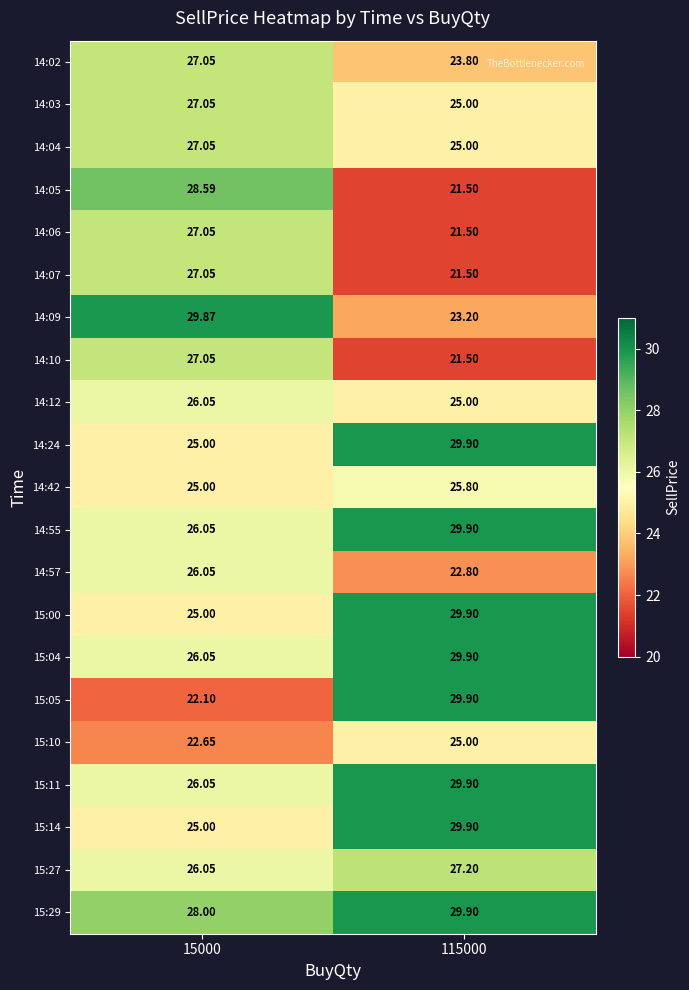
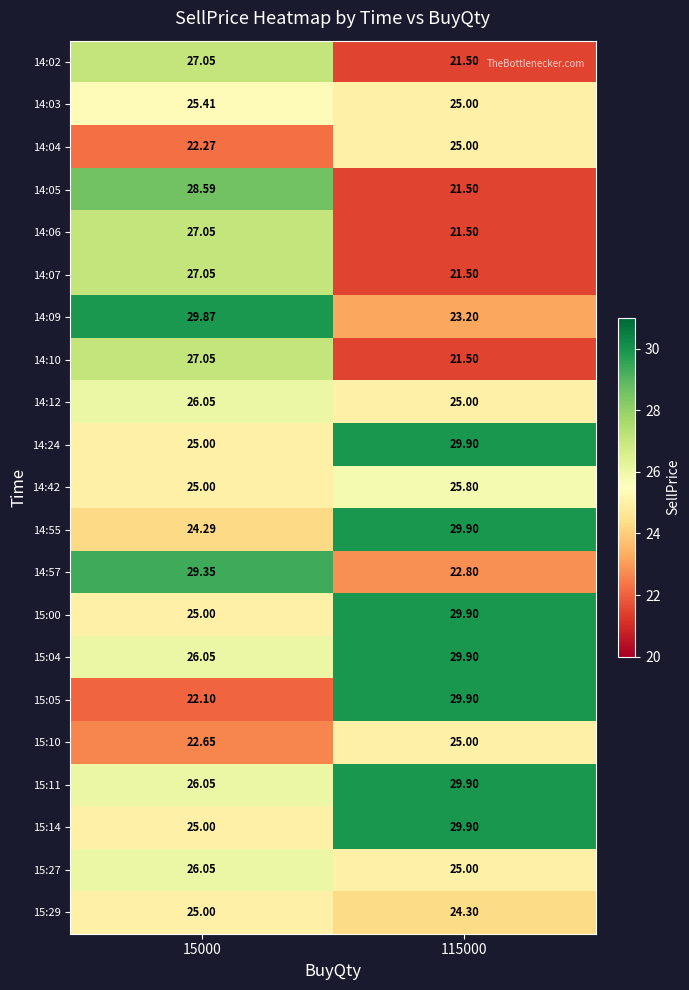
14:02, 115000: 23.80 -> 21.50
14:03, 15000: 27.05 -> 25.41
14:04, 15000: 27.05 -> 22.27
14:55, 15000: 26.05 -> 24.29
14:57, 15000: 26.05 -> 29.35
15:27, 115000: 27.20 -> 25.00
15:29, 15000: 28.00 -> 25.00
15:29, 115000: 29.90 -> 24.30
